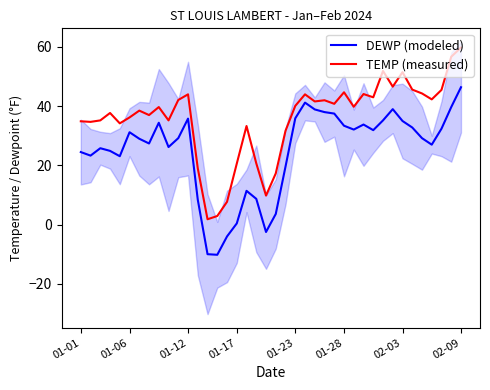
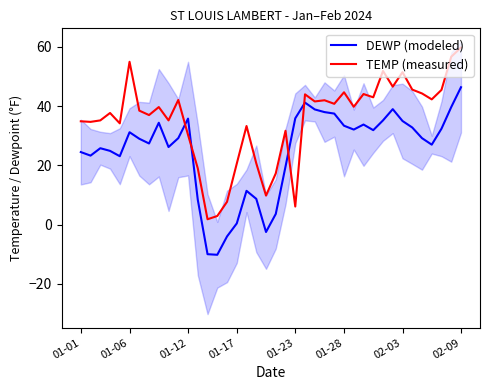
TEMP (measured), 01-06: 36 -> 55
TEMP (measured), 01-12: 44 -> 30
TEMP (measured), 01-23: 40 -> 6
